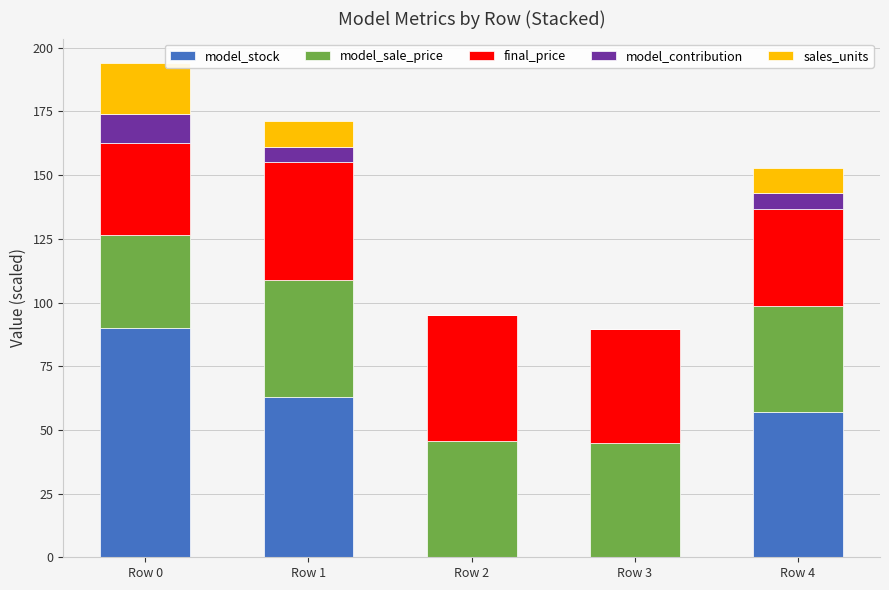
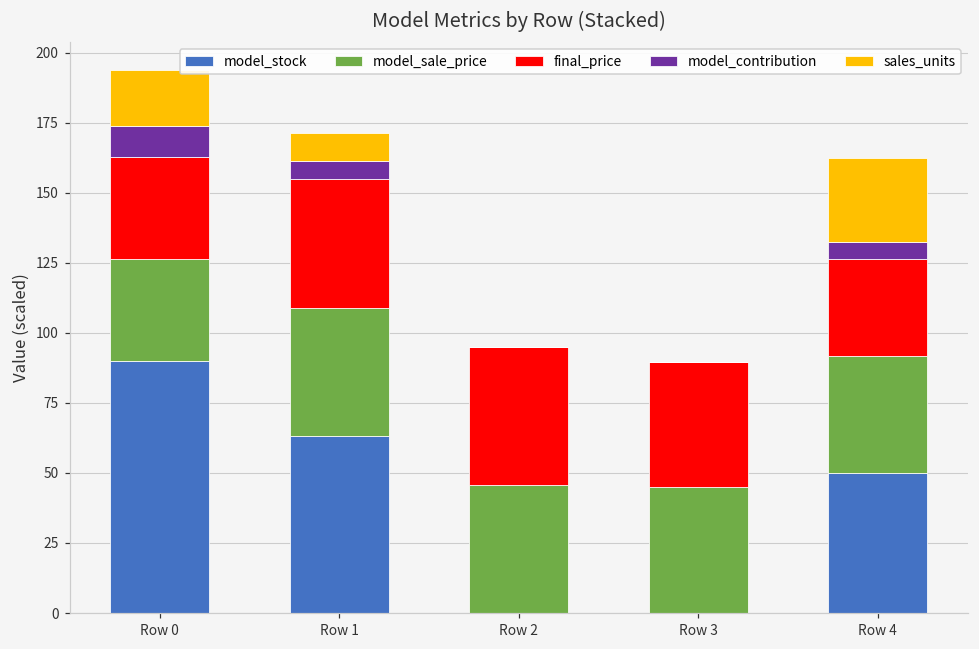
model_stock, Row 4: 57 -> 50
final_price, Row 4: 38 -> 34
sales_units, Row 4: 10 -> 30
